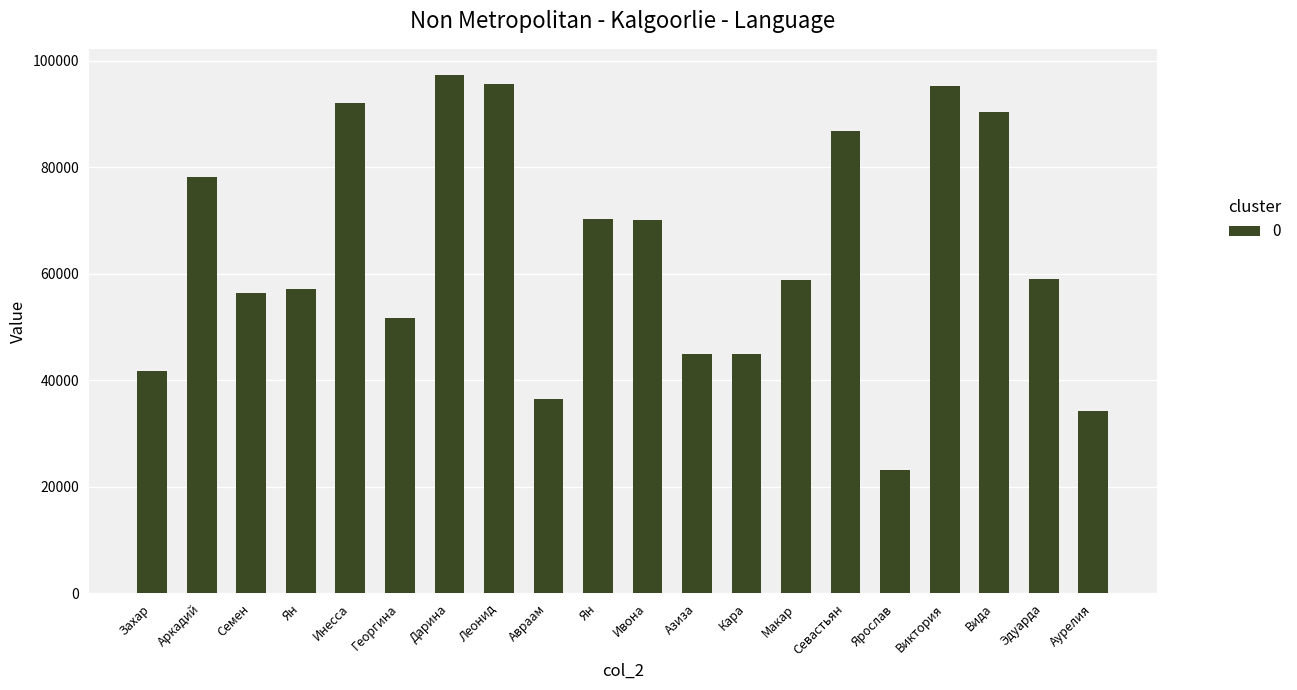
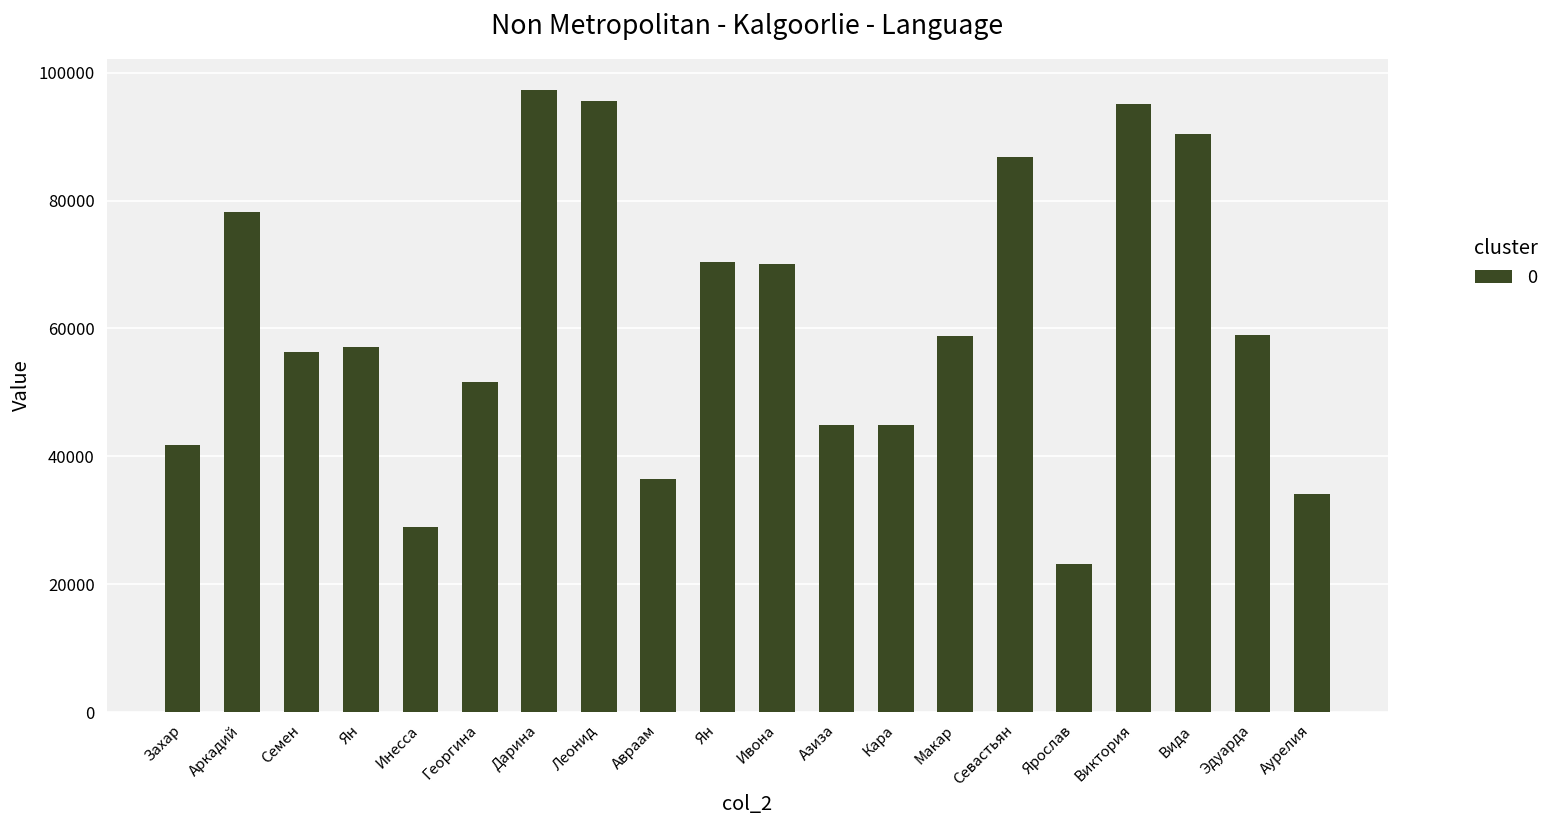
Инесса: 92000 -> 29000
